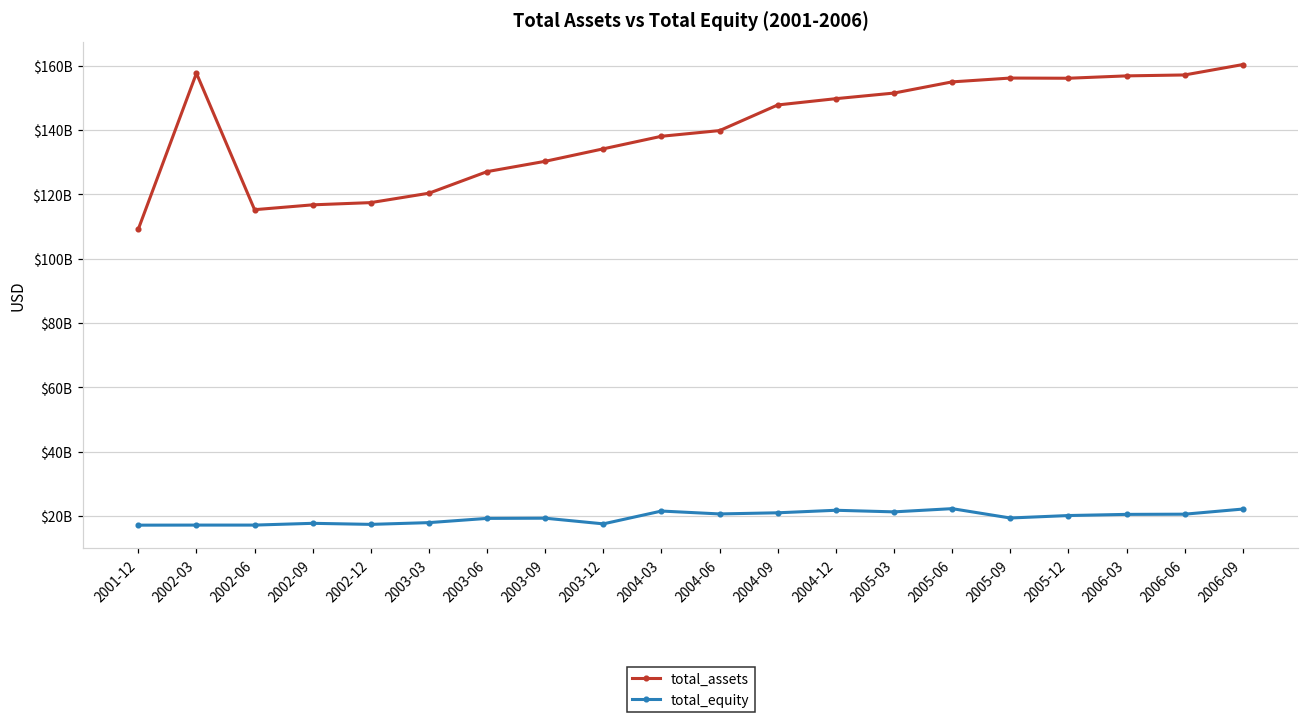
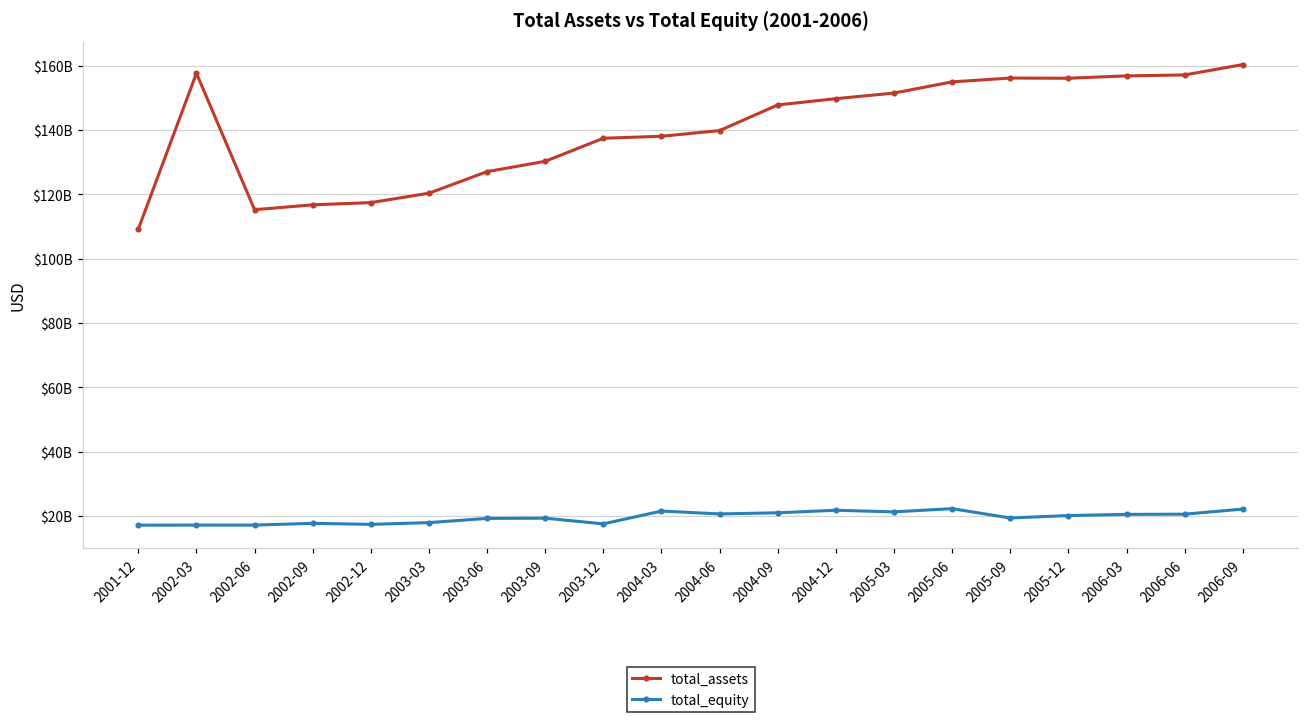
total_assets, 2003-12: $134000000000 -> $137000000000
